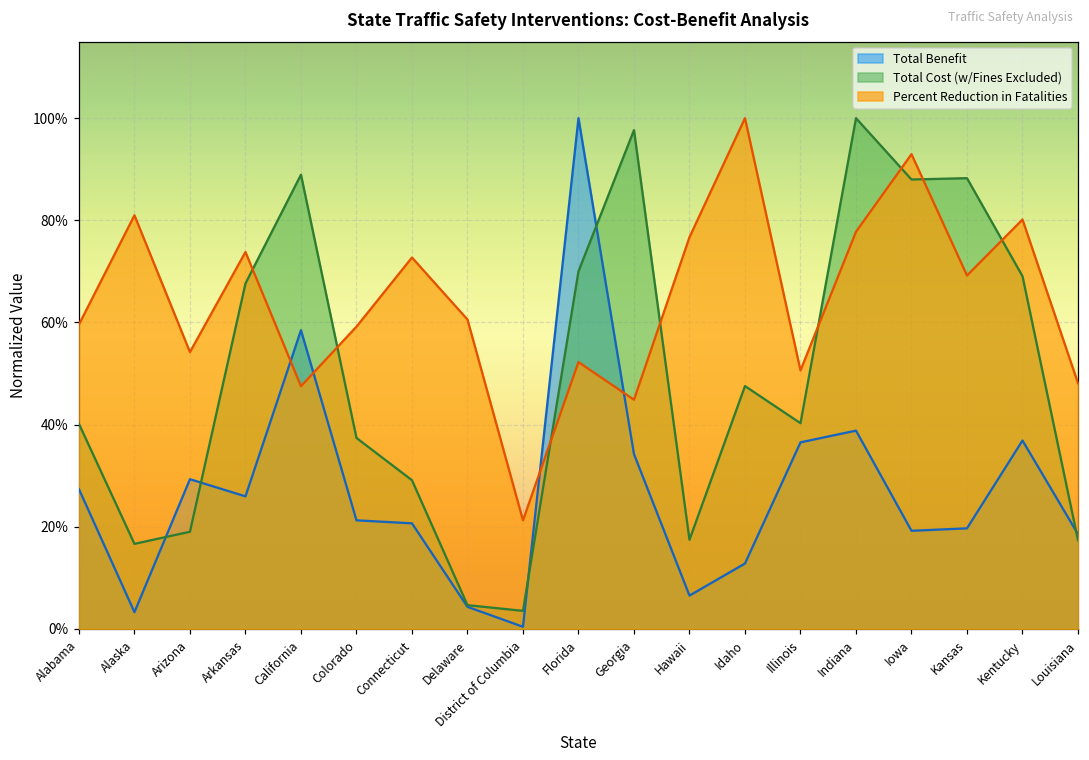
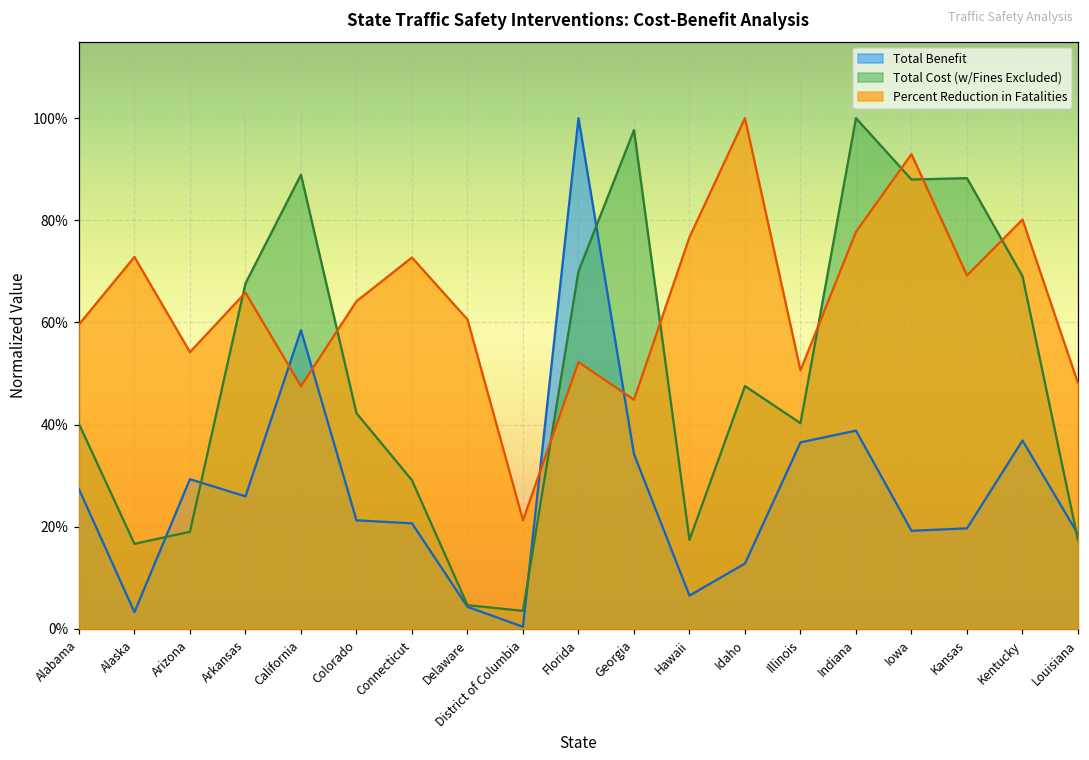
Percent Reduction in Fatalities, Alaska: 81% -> 73%
Percent Reduction in Fatalities, Arkansas: 74% -> 66%
Total Cost (w/Fines Excluded), Colorado: 37% -> 42%
Percent Reduction in Fatalities, Colorado: 59% -> 64%
